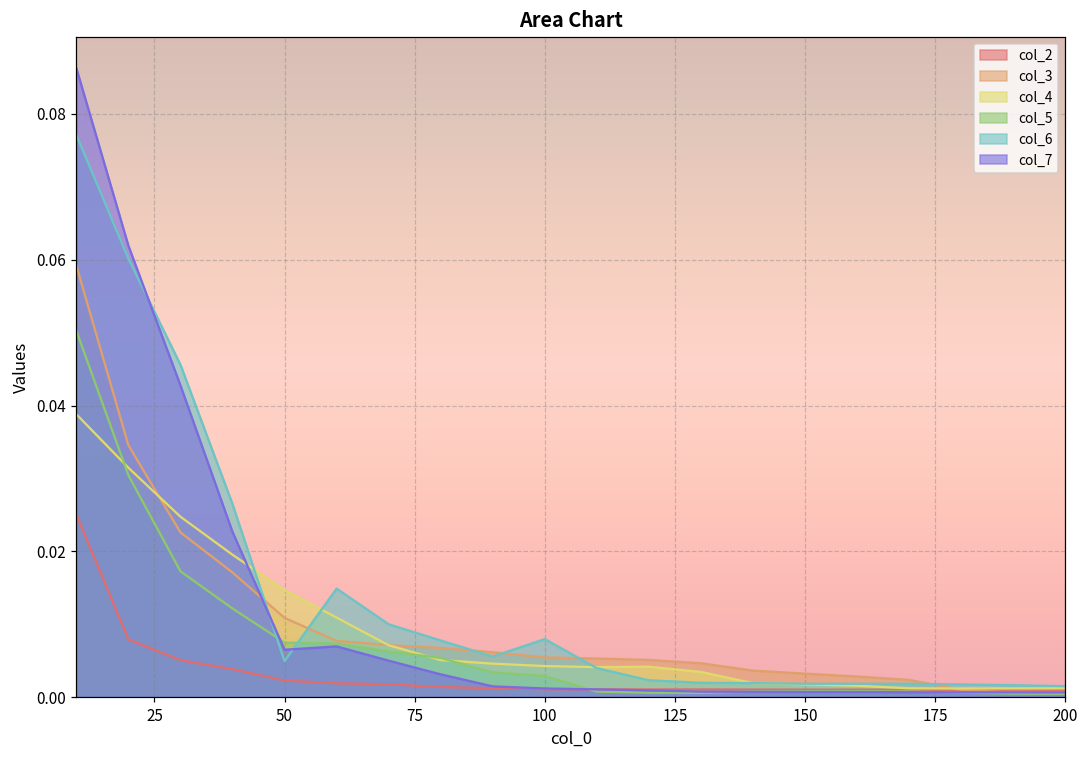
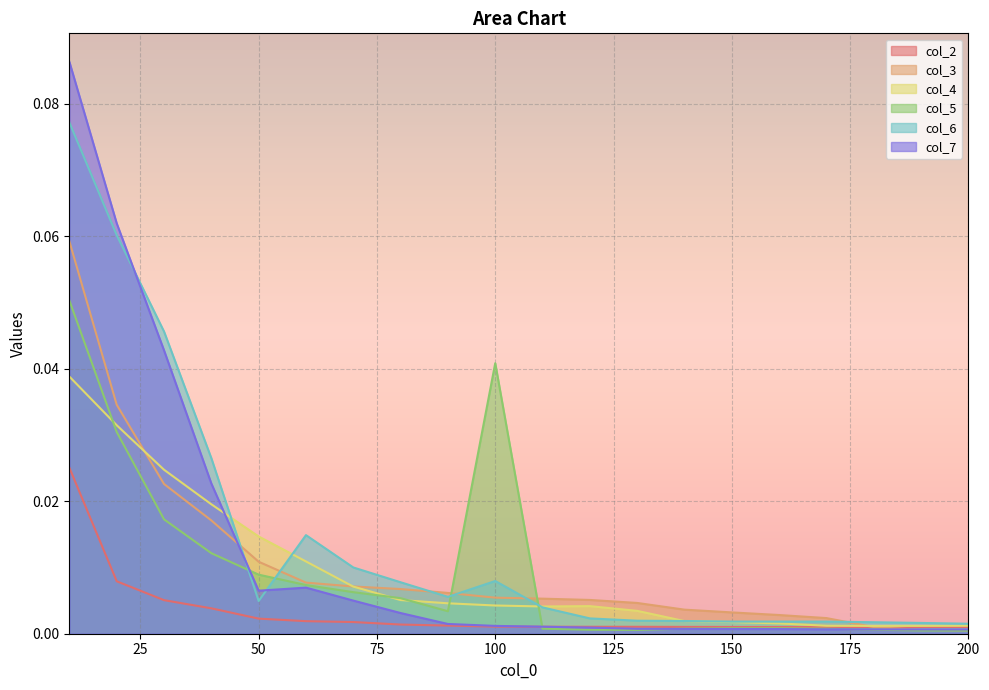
col_5, 50: 0.007 -> 0.009
col_5, 100: 0.003 -> 0.041
